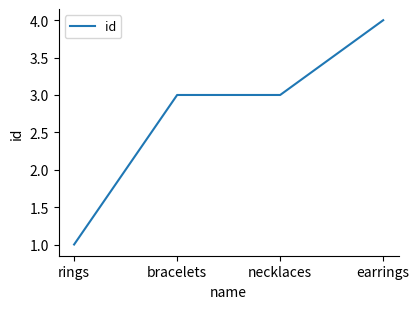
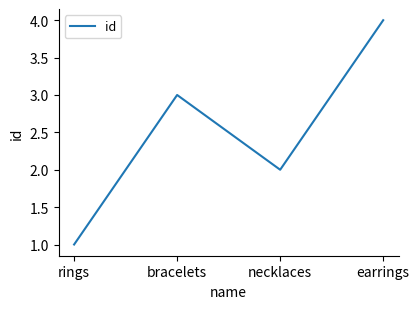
necklaces: 3 -> 2
